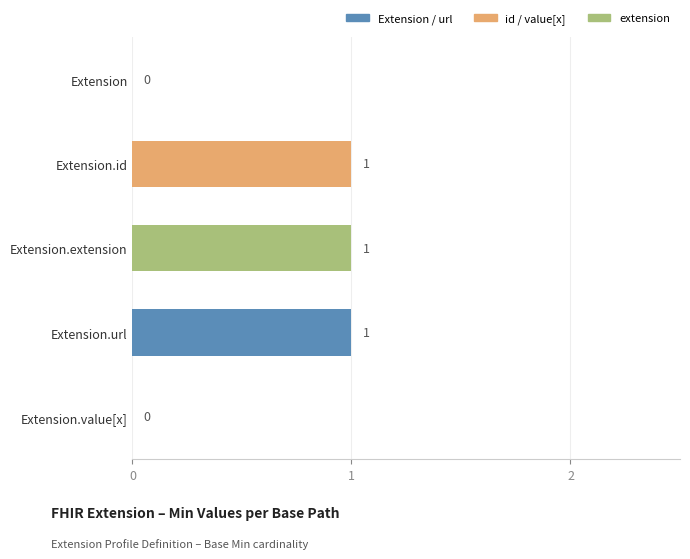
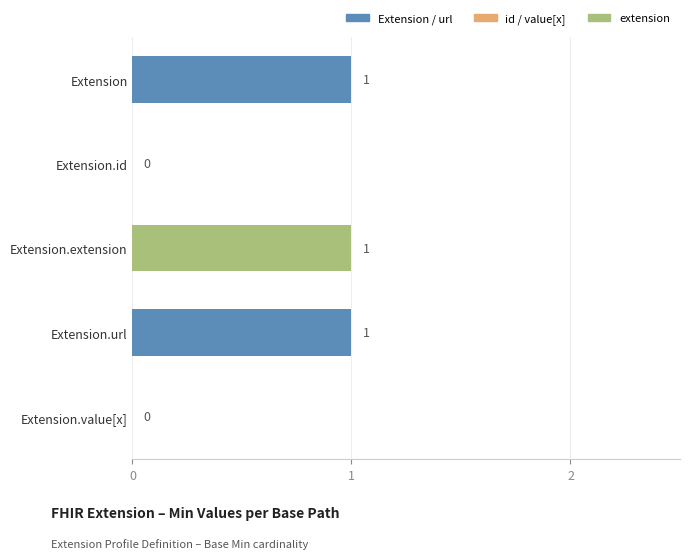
Extension: 0 -> 1
Extension.id: 1 -> 0
